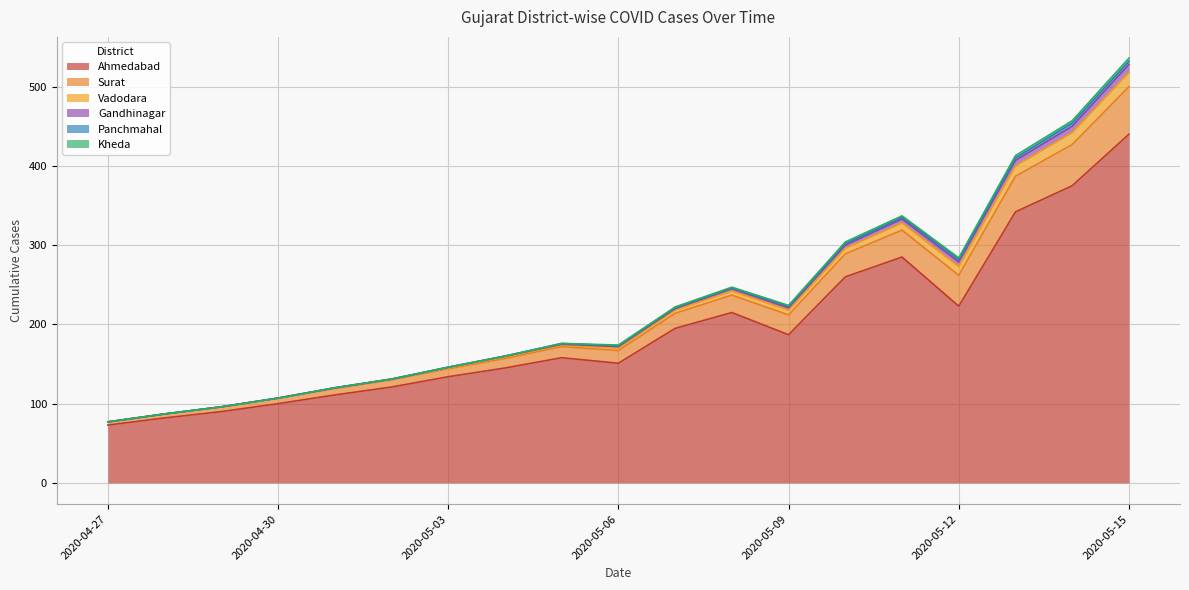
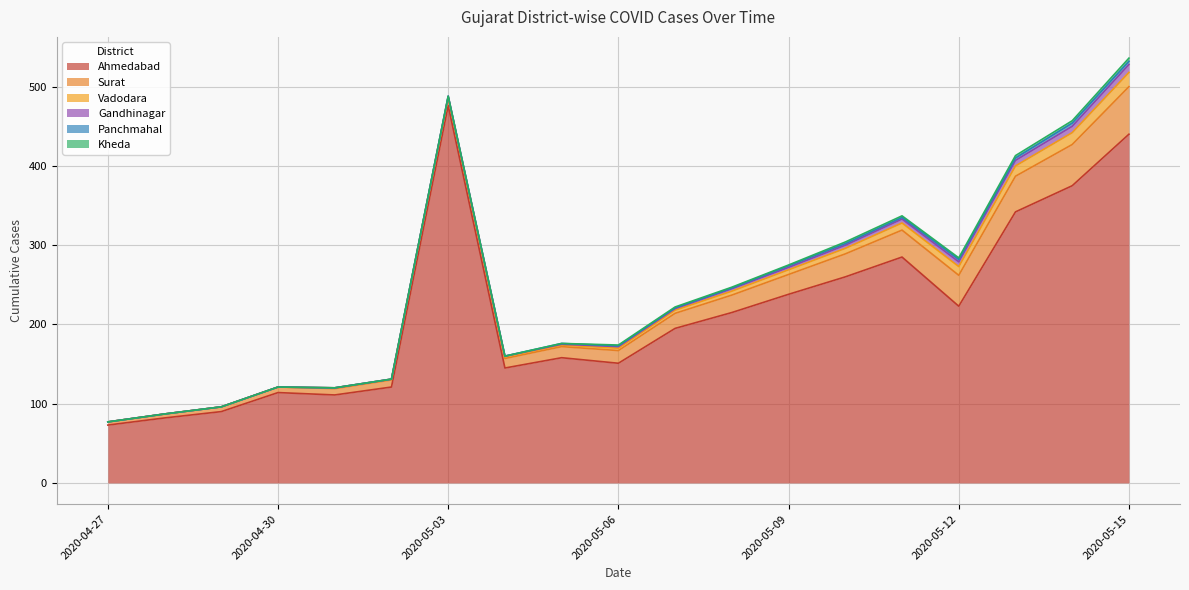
Ahmedabad, 2020-04-30: 100 -> 110
Ahmedabad, 2020-05-03: 130 -> 480
Ahmedabad, 2020-05-09: 190 -> 240
